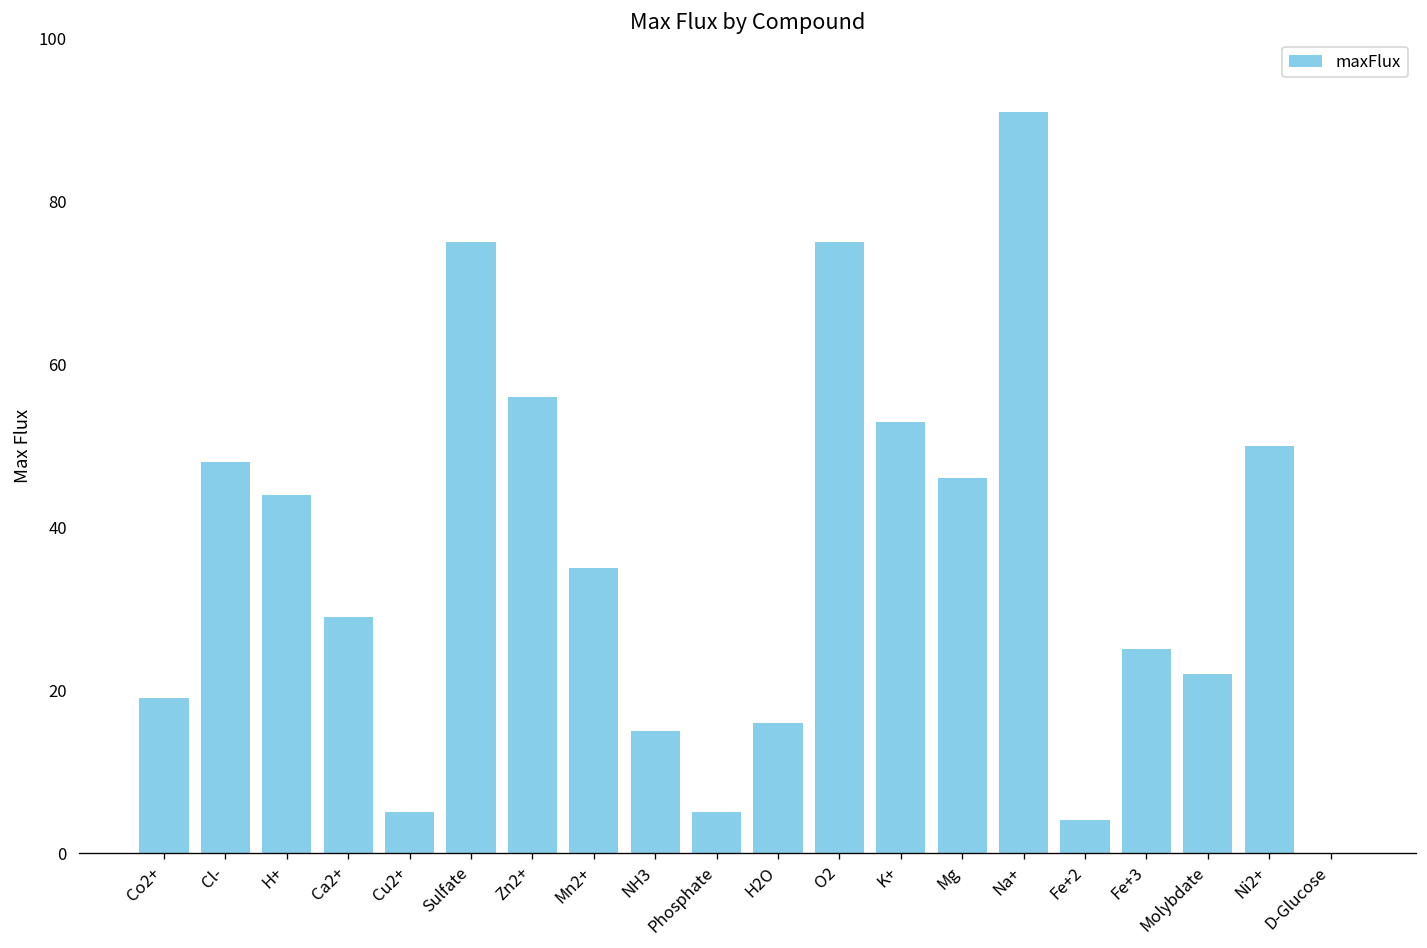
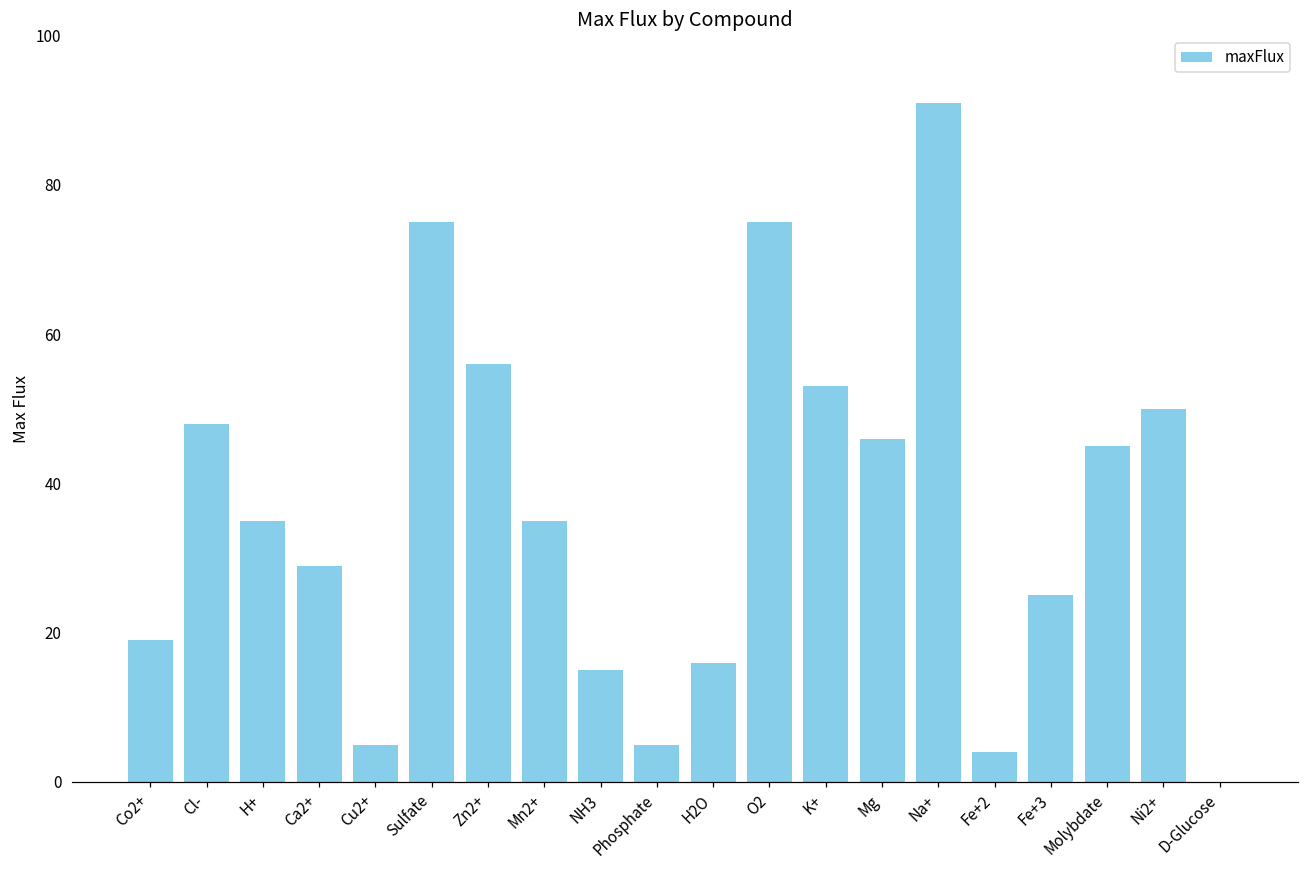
H+: 44 -> 35
Molybdate: 22 -> 45
